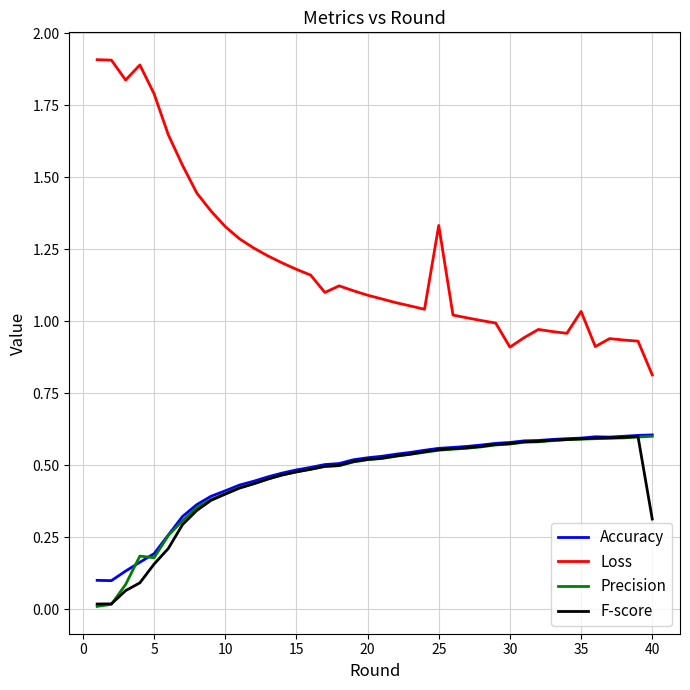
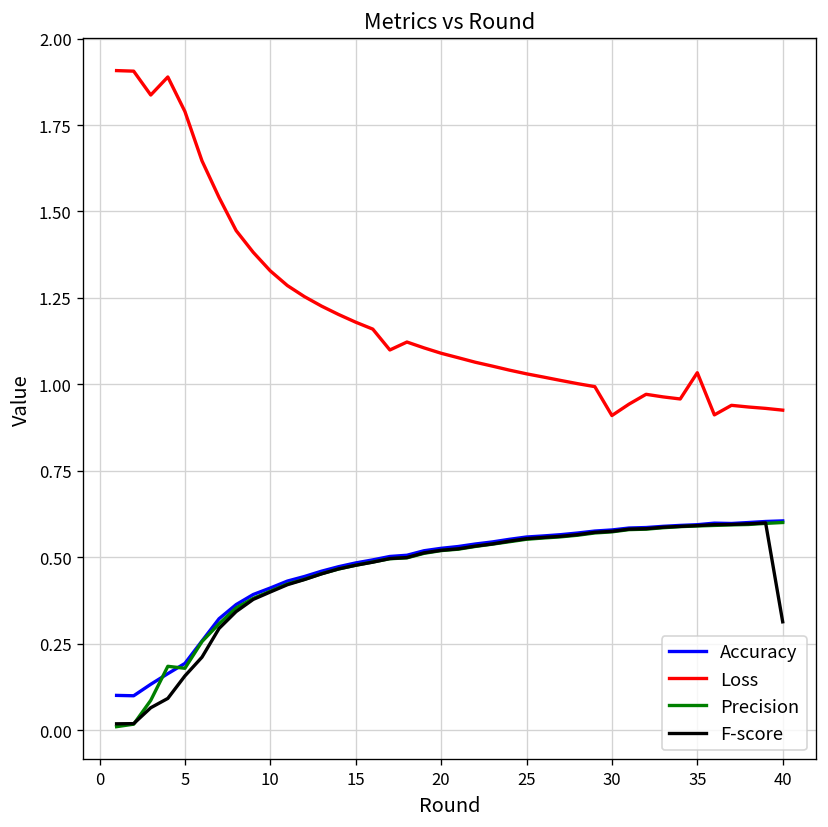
Loss, 25: 1.33 -> 1.03
Loss, 40: 0.81 -> 0.93
